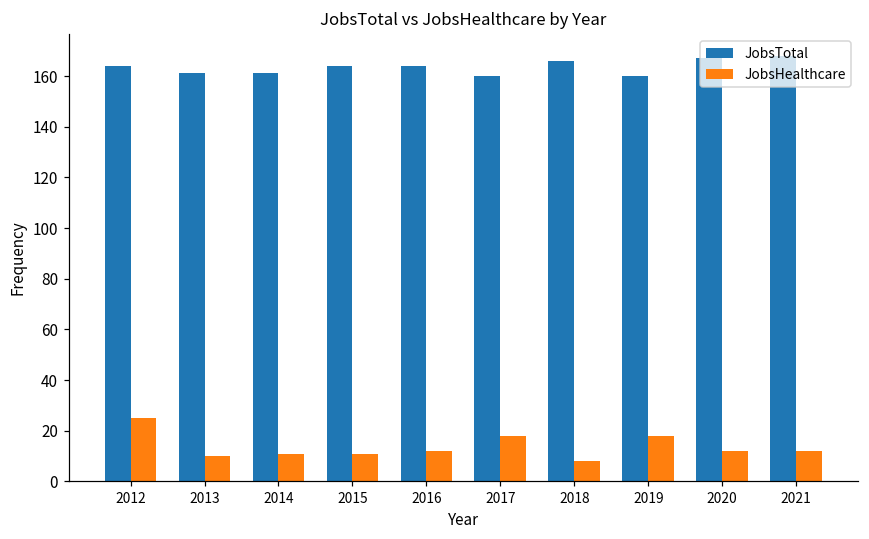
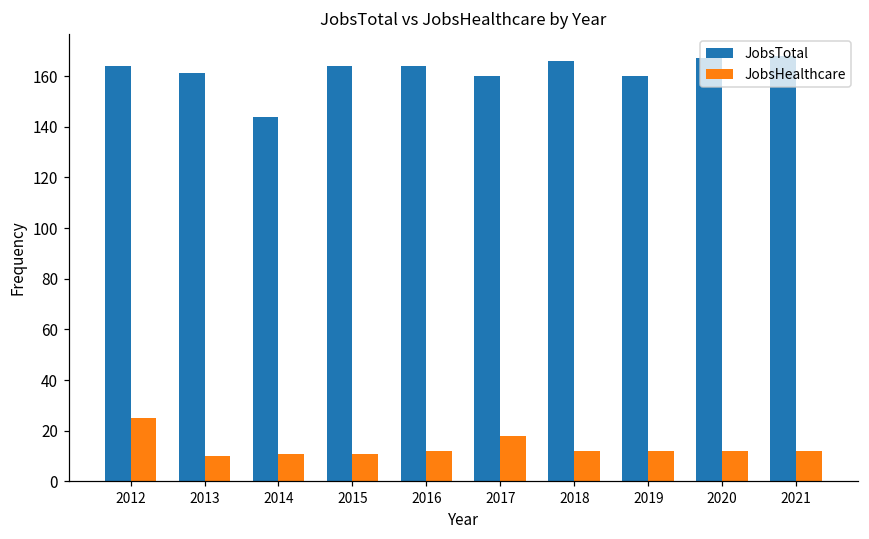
JobsTotal, 2014: 161 -> 144
JobsHealthcare, 2018: 8 -> 12
JobsHealthcare, 2019: 18 -> 12
